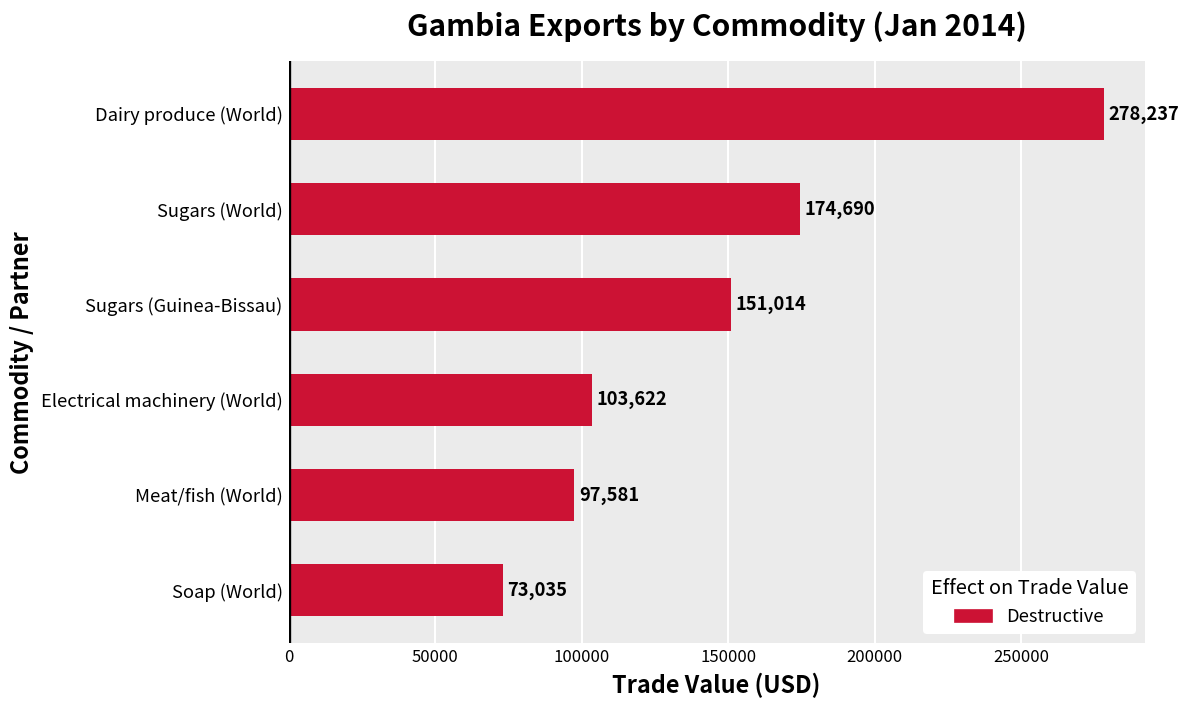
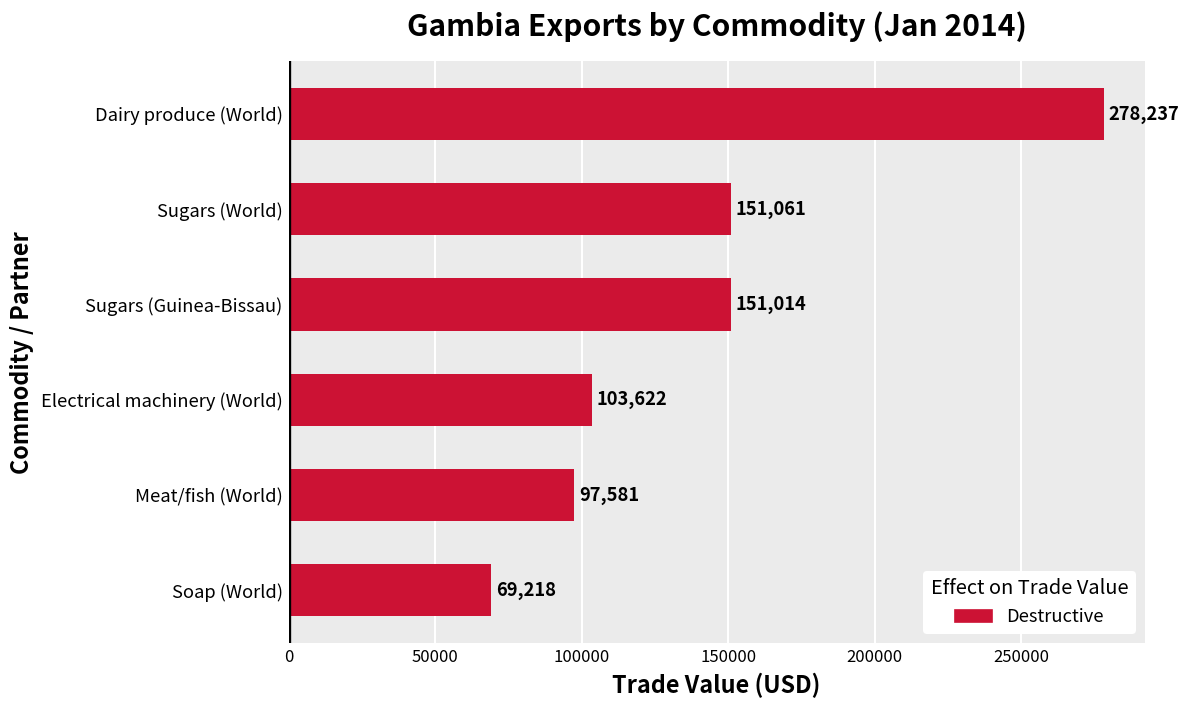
Sugars (World): 174,690 -> 151,061
Soap (World): 73,035 -> 69,218
